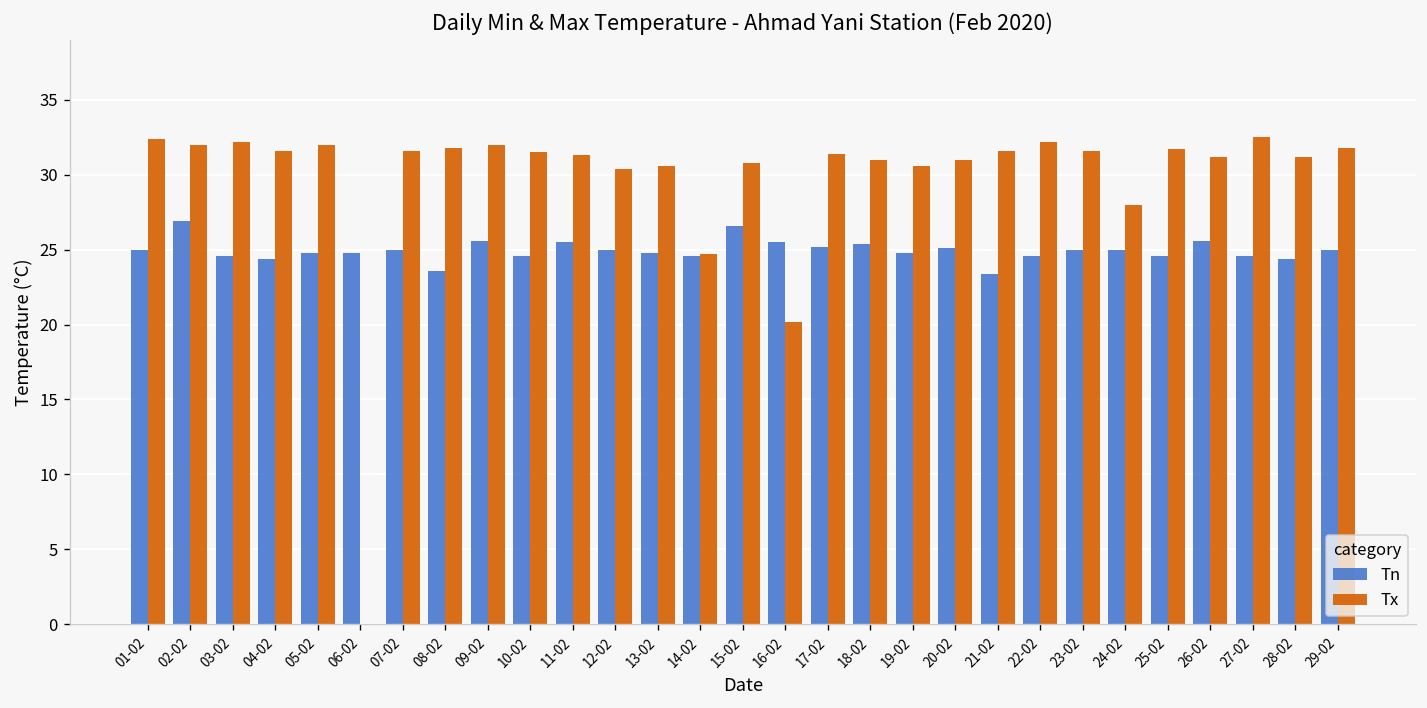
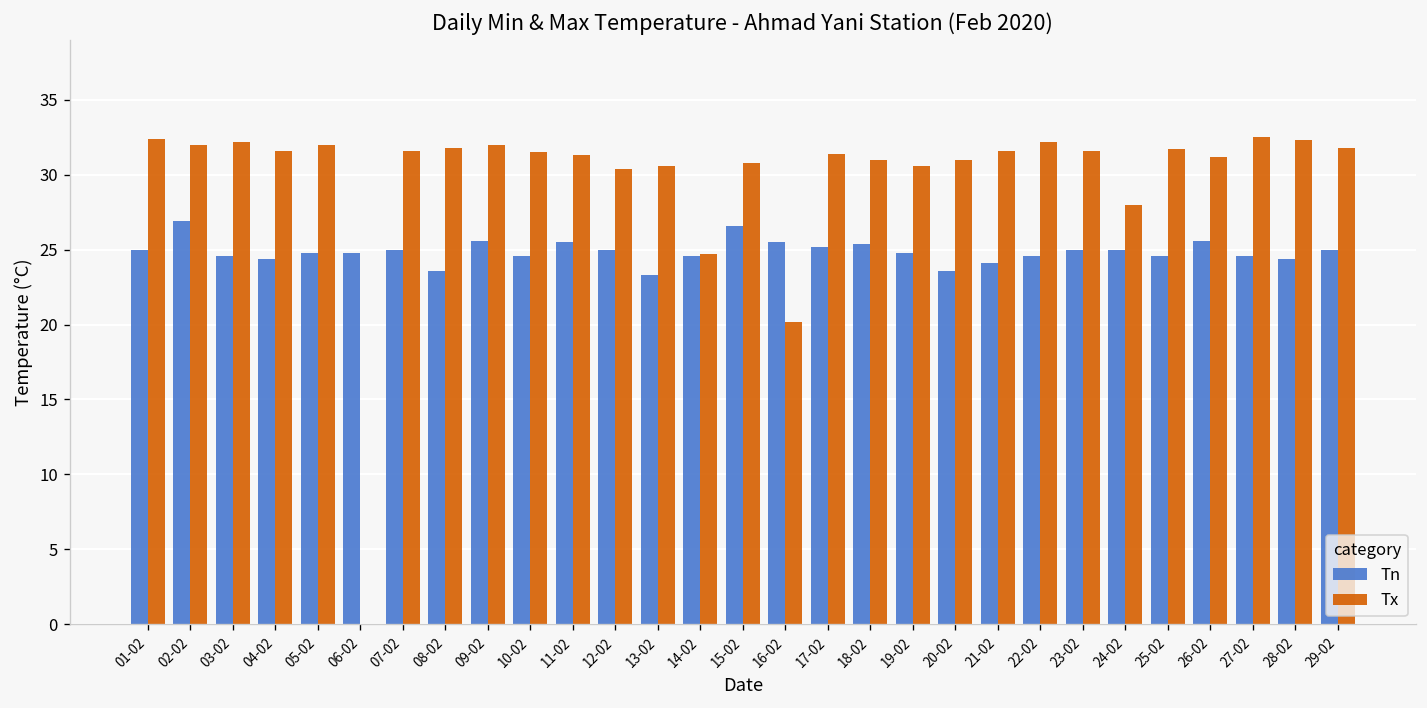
Tn, 13-02: 24.8 -> 23.3
Tn, 20-02: 25.1 -> 23.6
Tn, 21-02: 23.4 -> 24.1
Tx, 28-02: 31.2 -> 32.3
